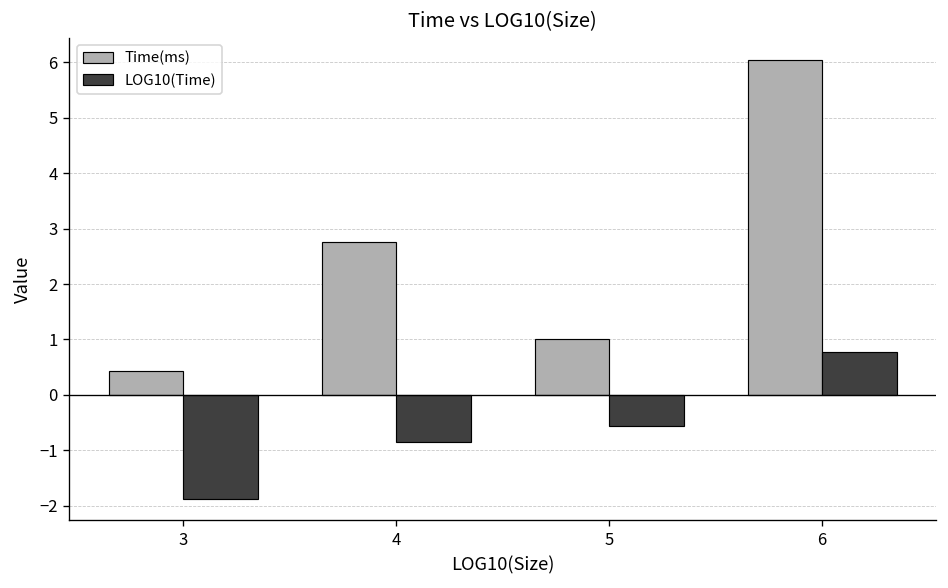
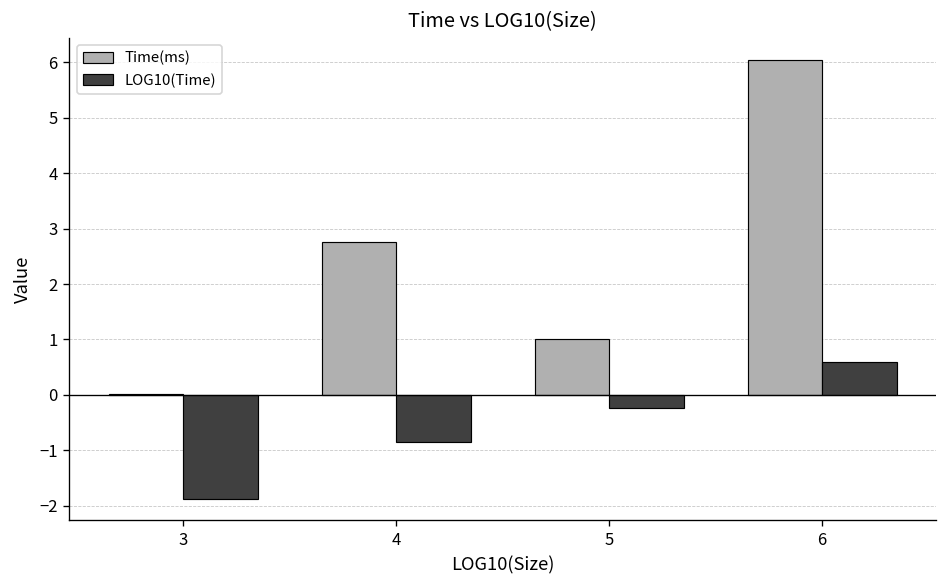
Time(ms), 3: 0.4 -> 0.0
LOG10(Time), 5: -0.6 -> -0.2
LOG10(Time), 6: 0.8 -> 0.6
